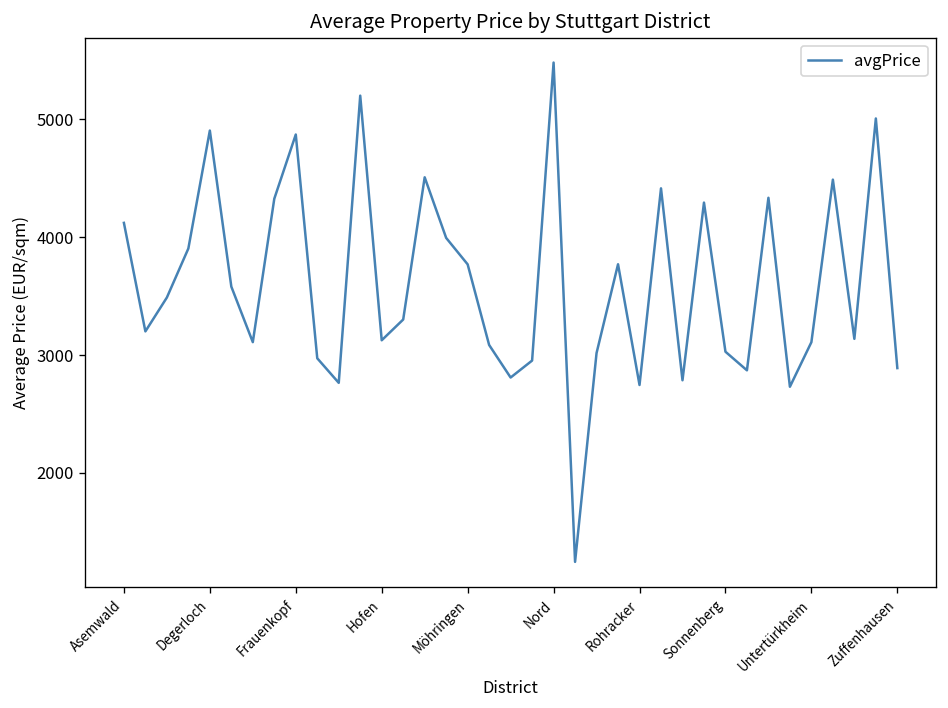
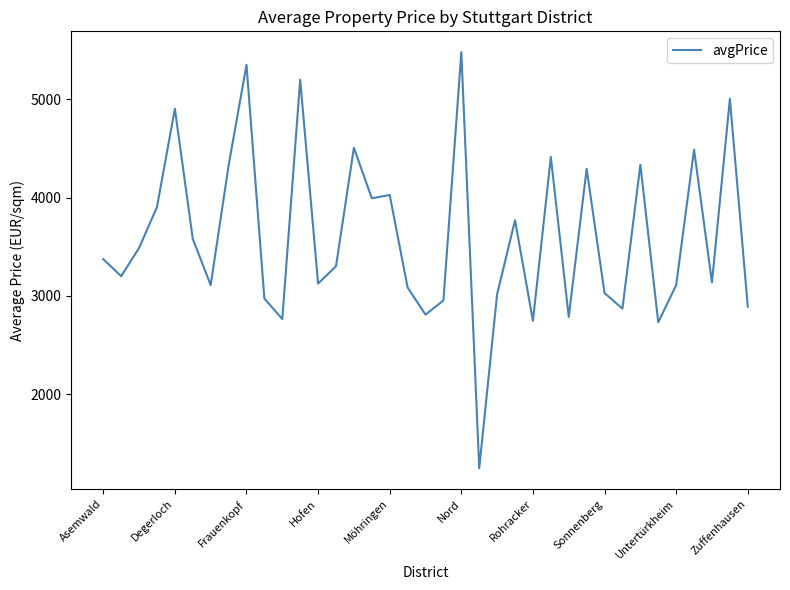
Asemwald: 4100 -> 3400
Frauenkopf: 4900 -> 5400
Möhringen: 3800 -> 4000
